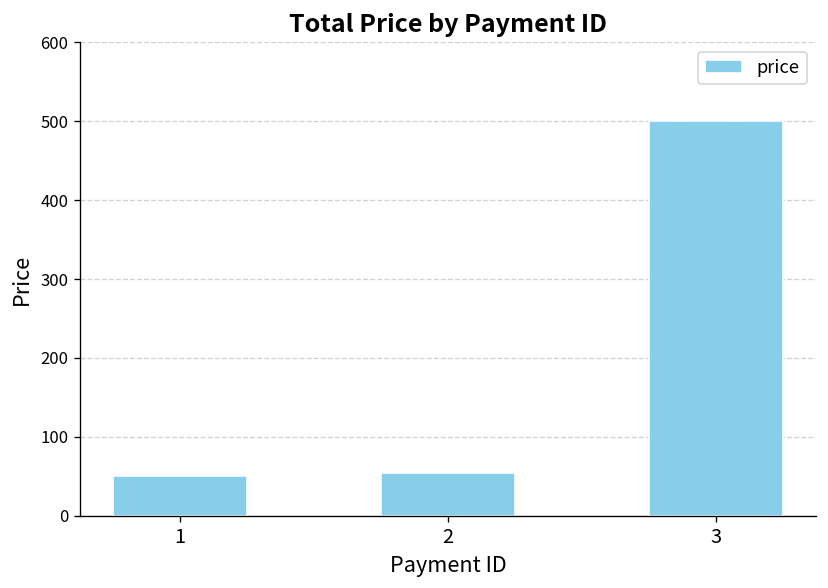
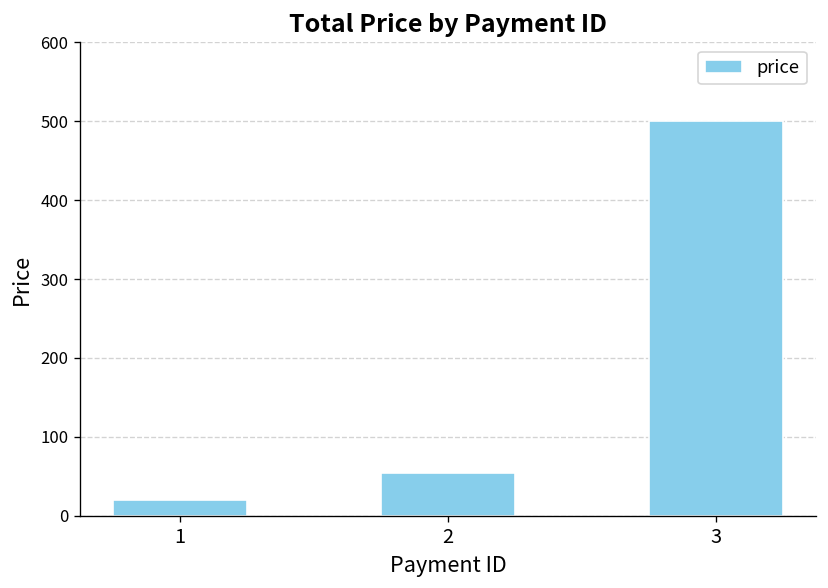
1: 50 -> 20
